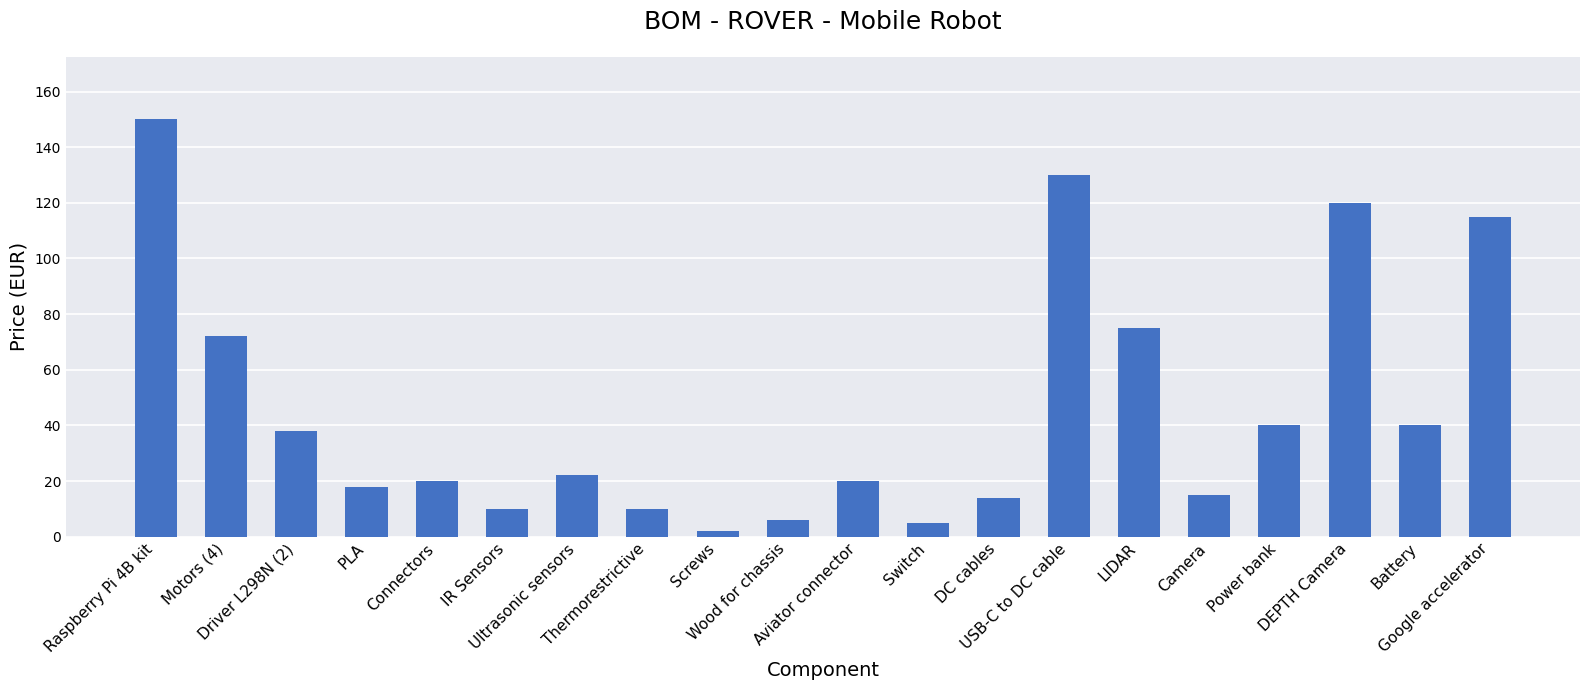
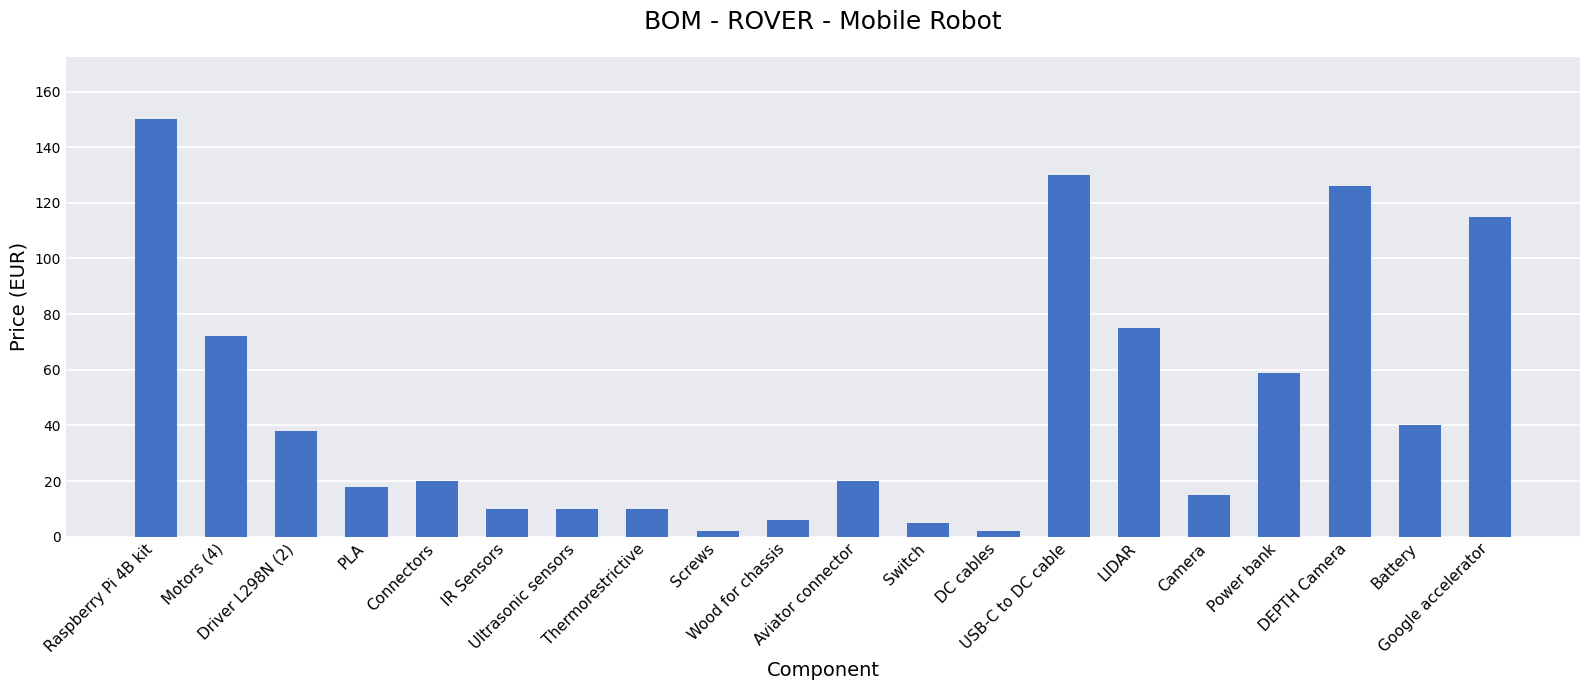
Ultrasonic sensors: 22 -> 10
DC cables: 14 -> 2
Power bank: 40 -> 59
DEPTH Camera: 120 -> 126
